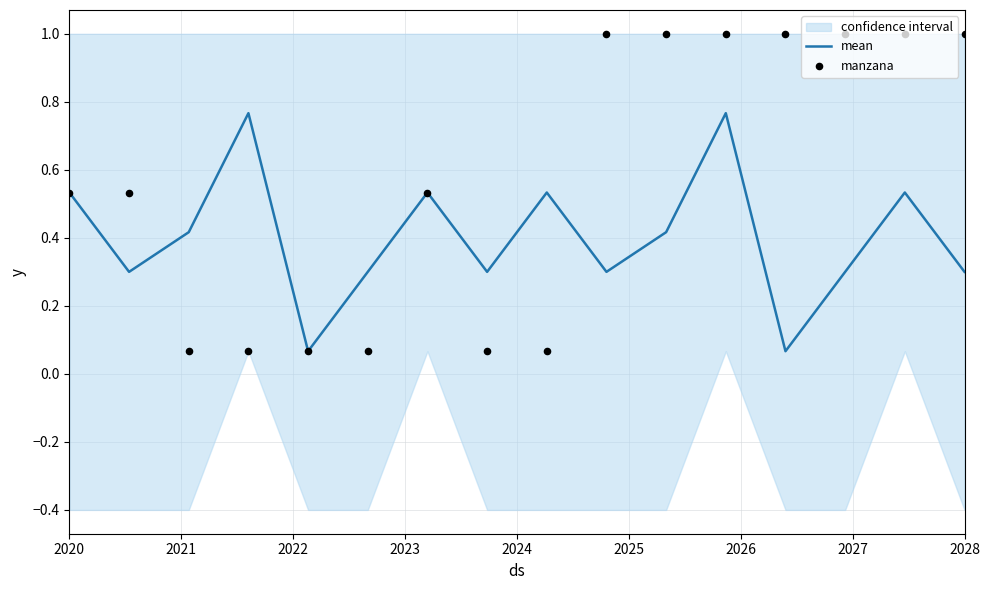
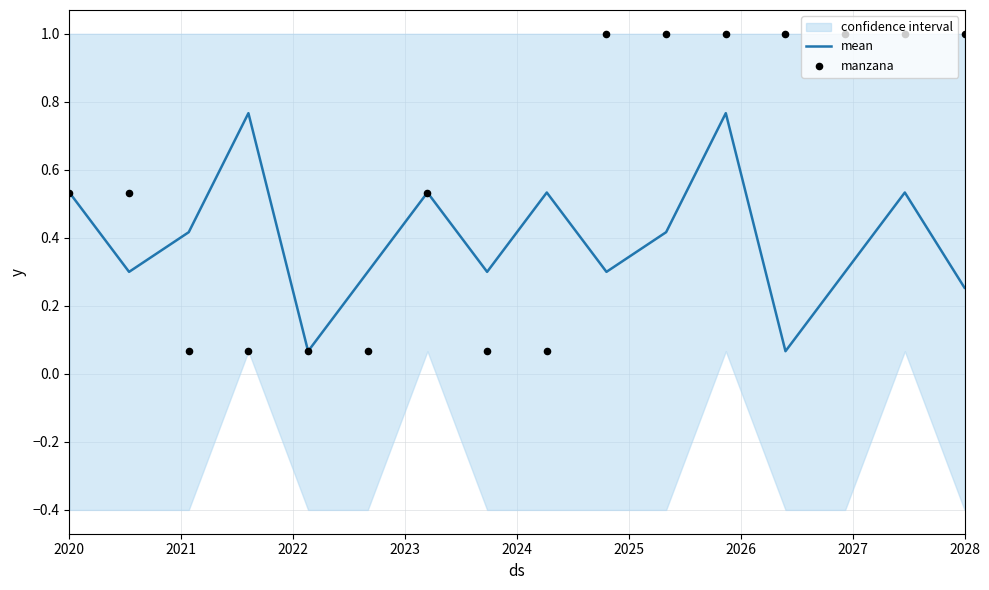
mean, 2028: 0.30 -> 0.25
